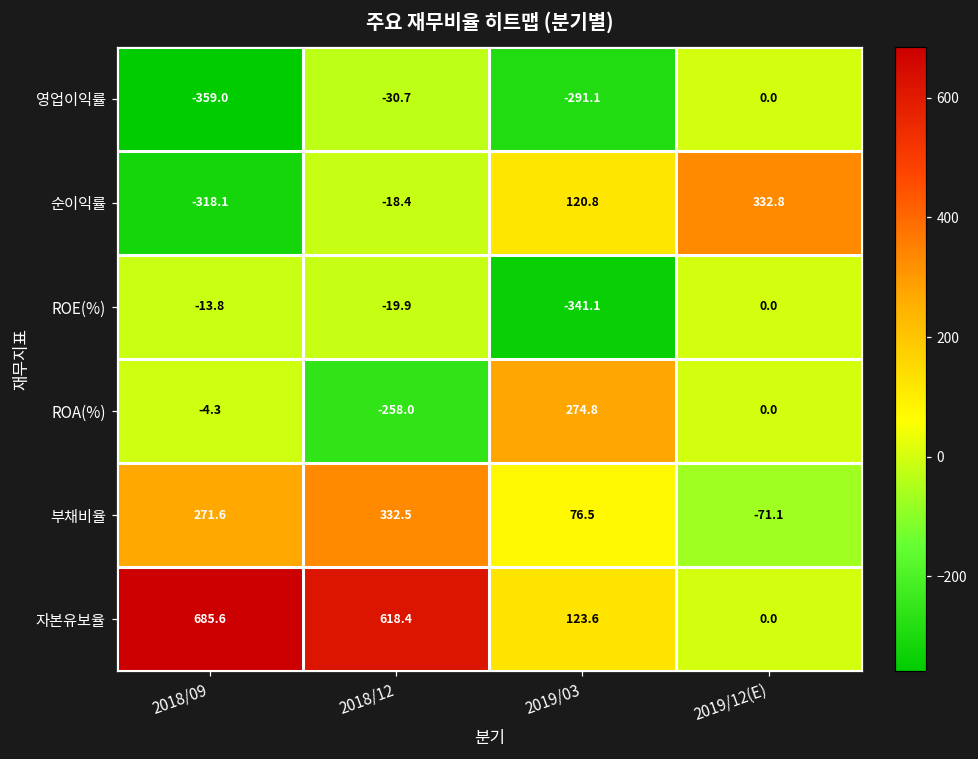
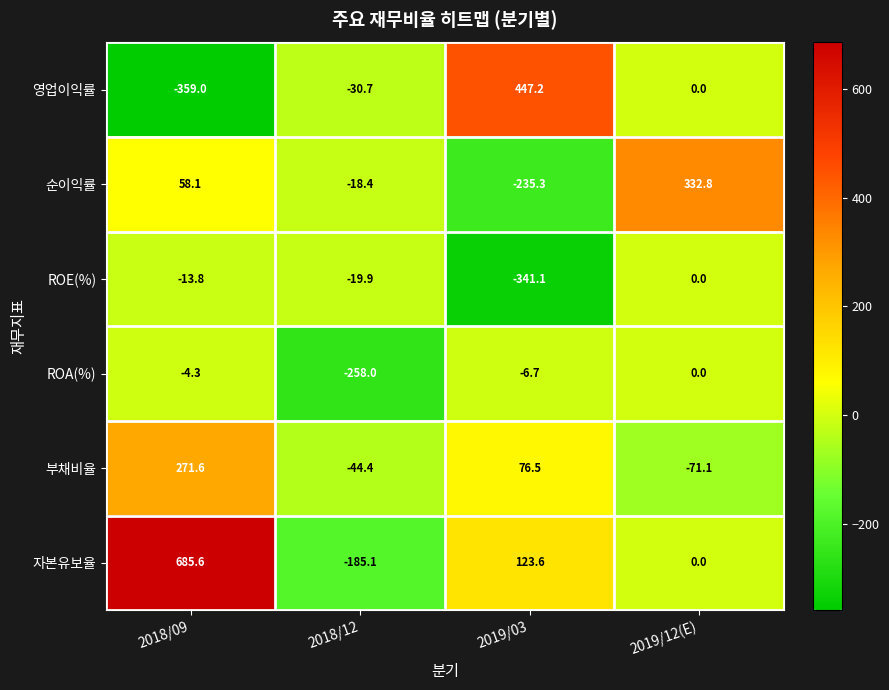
영업이익률, 2019/03: -291.1 -> 447.2
순이익률, 2018/09: -318.1 -> 58.1
순이익률, 2019/03: 120.8 -> -235.3
ROA(%), 2019/03: 274.8 -> -6.7
부채비율, 2018/12: 332.5 -> -44.4
자본유보율, 2018/12: 618.4 -> -185.1
